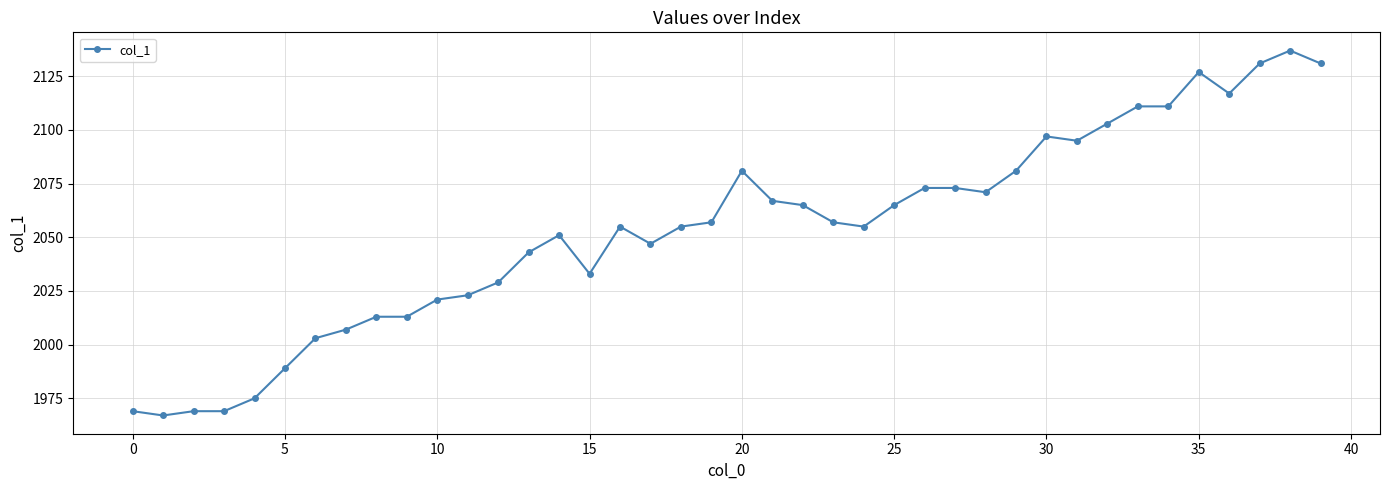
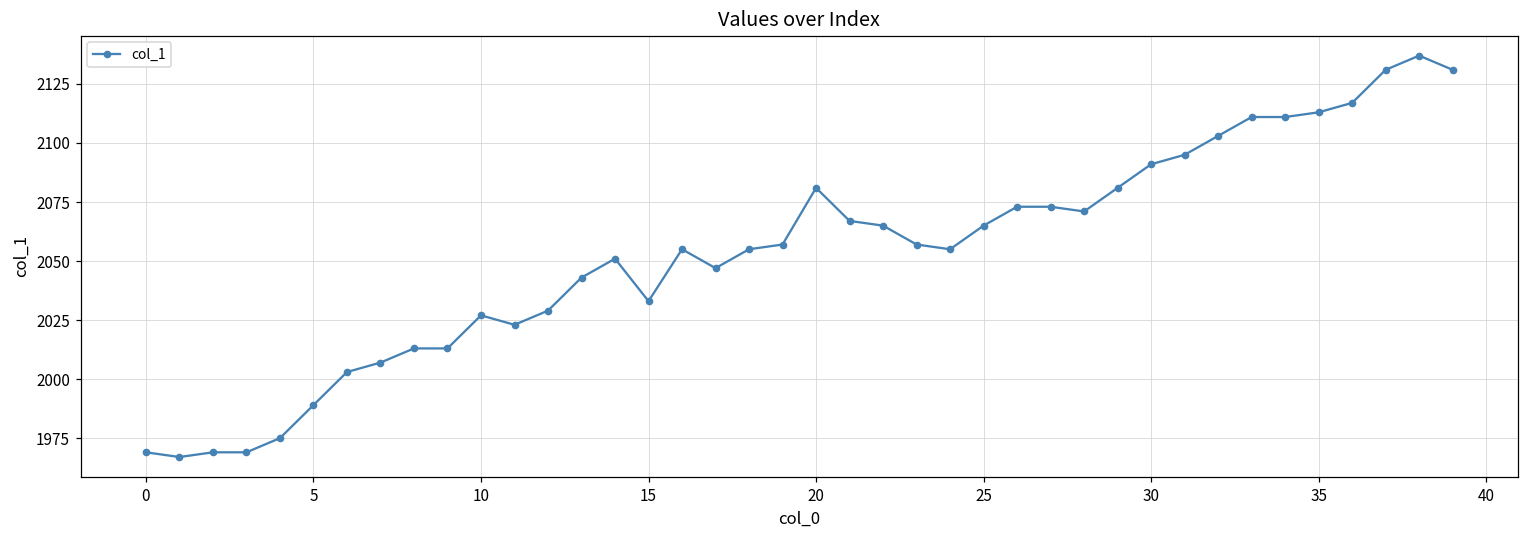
10: 2021 -> 2027
30: 2097 -> 2091
35: 2127 -> 2113
